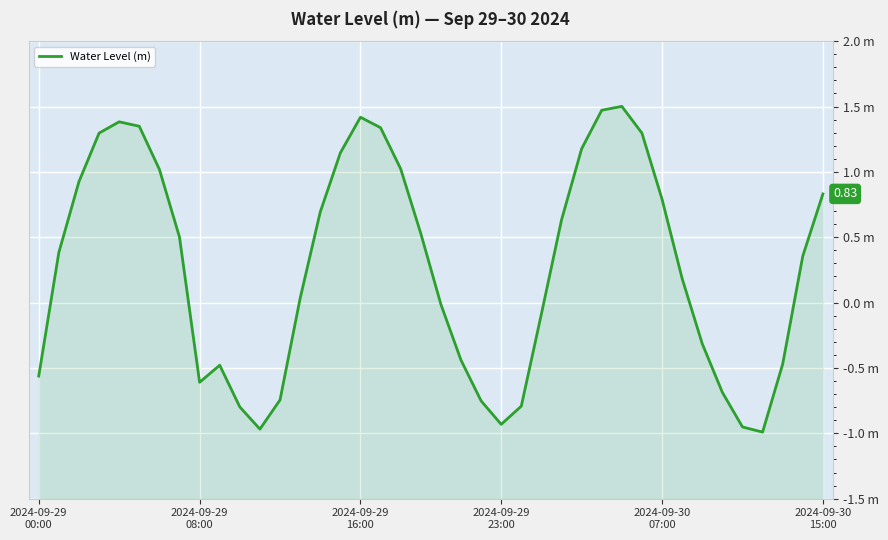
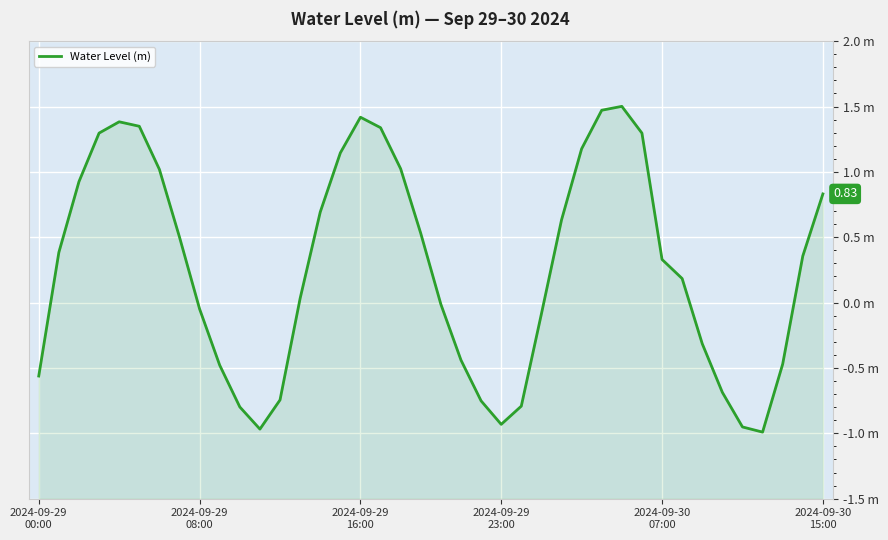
2024-09-29 08:00: -0.61 m -> -0.05 m
2024-09-30 07:00: 0.79 m -> 0.33 m
